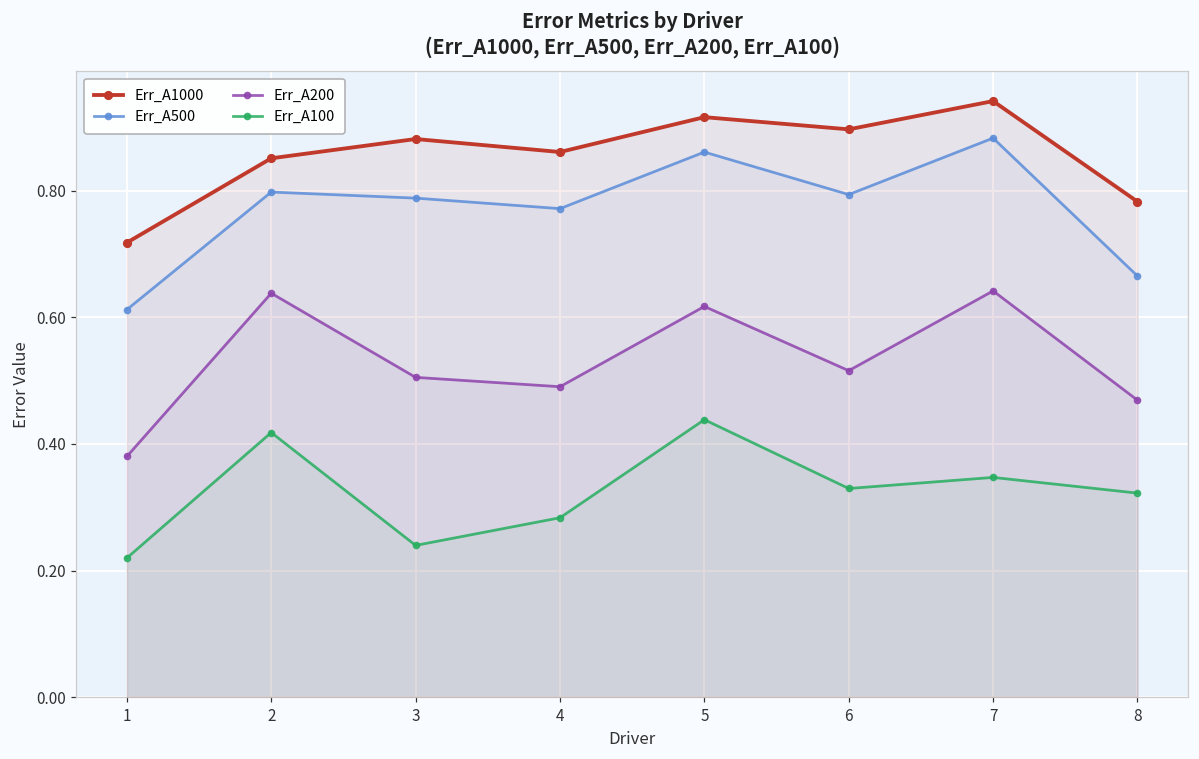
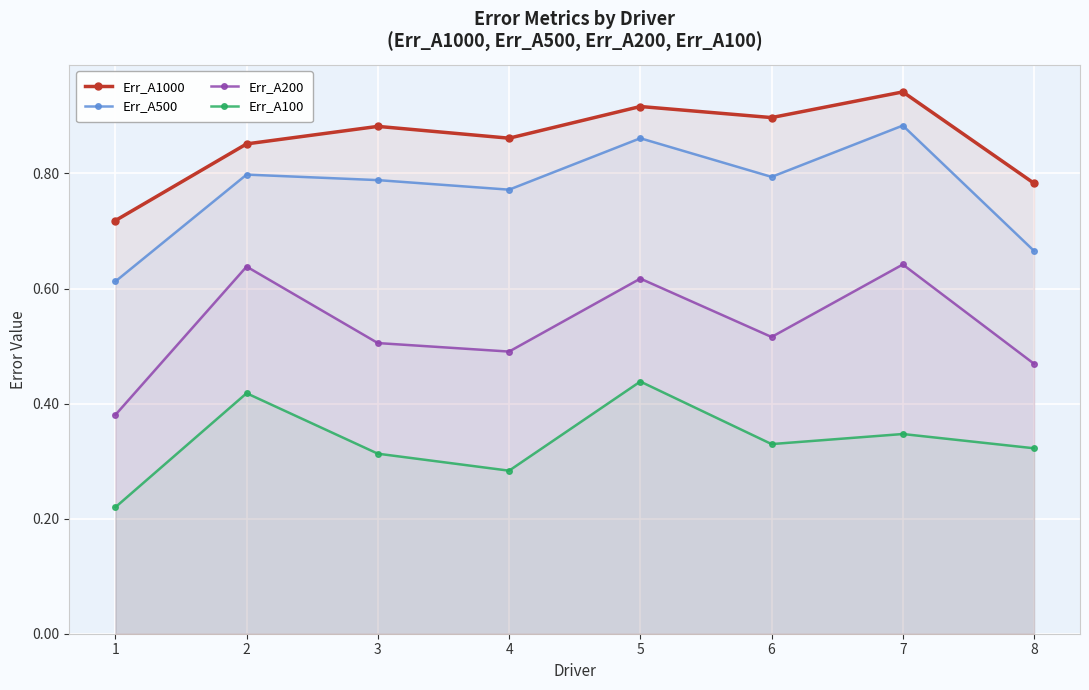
Err_A100, 3: 0.24 -> 0.31
